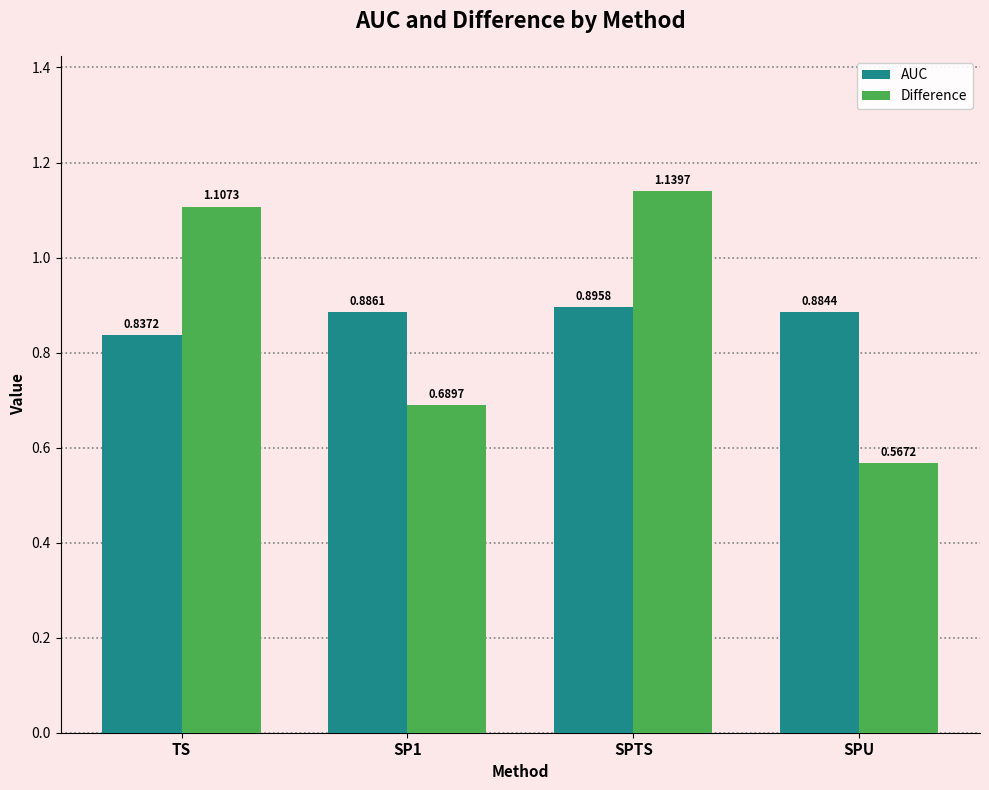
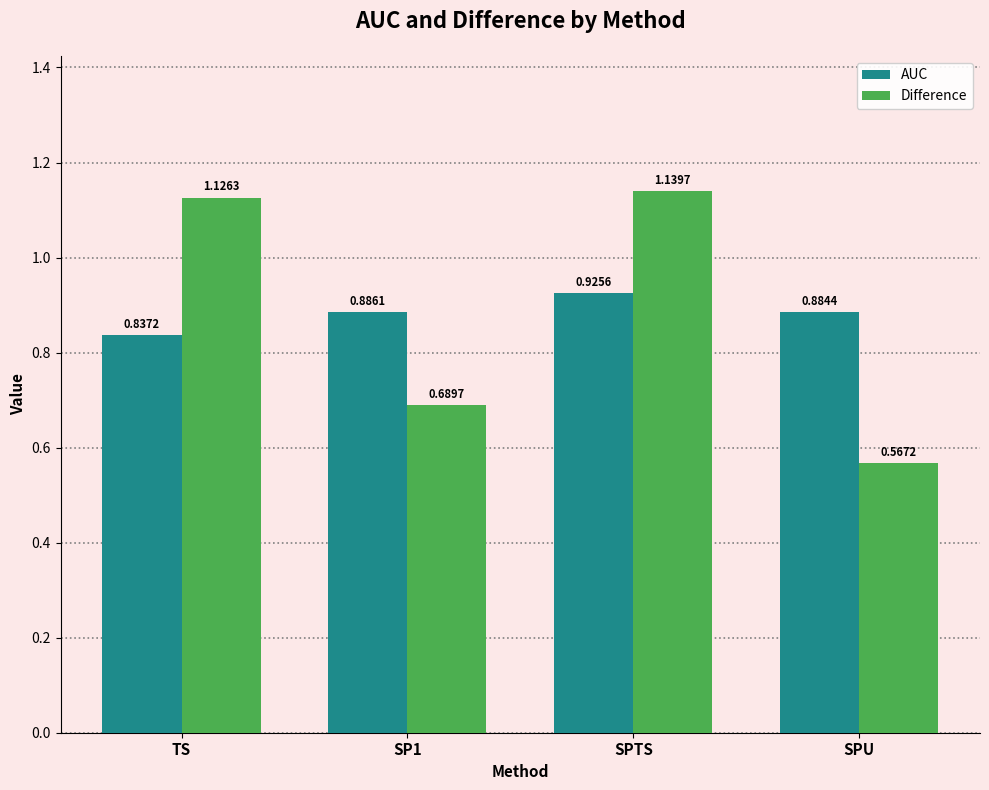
Difference, TS: 1.1073 -> 1.1263
AUC, SPTS: 0.8958 -> 0.9256
